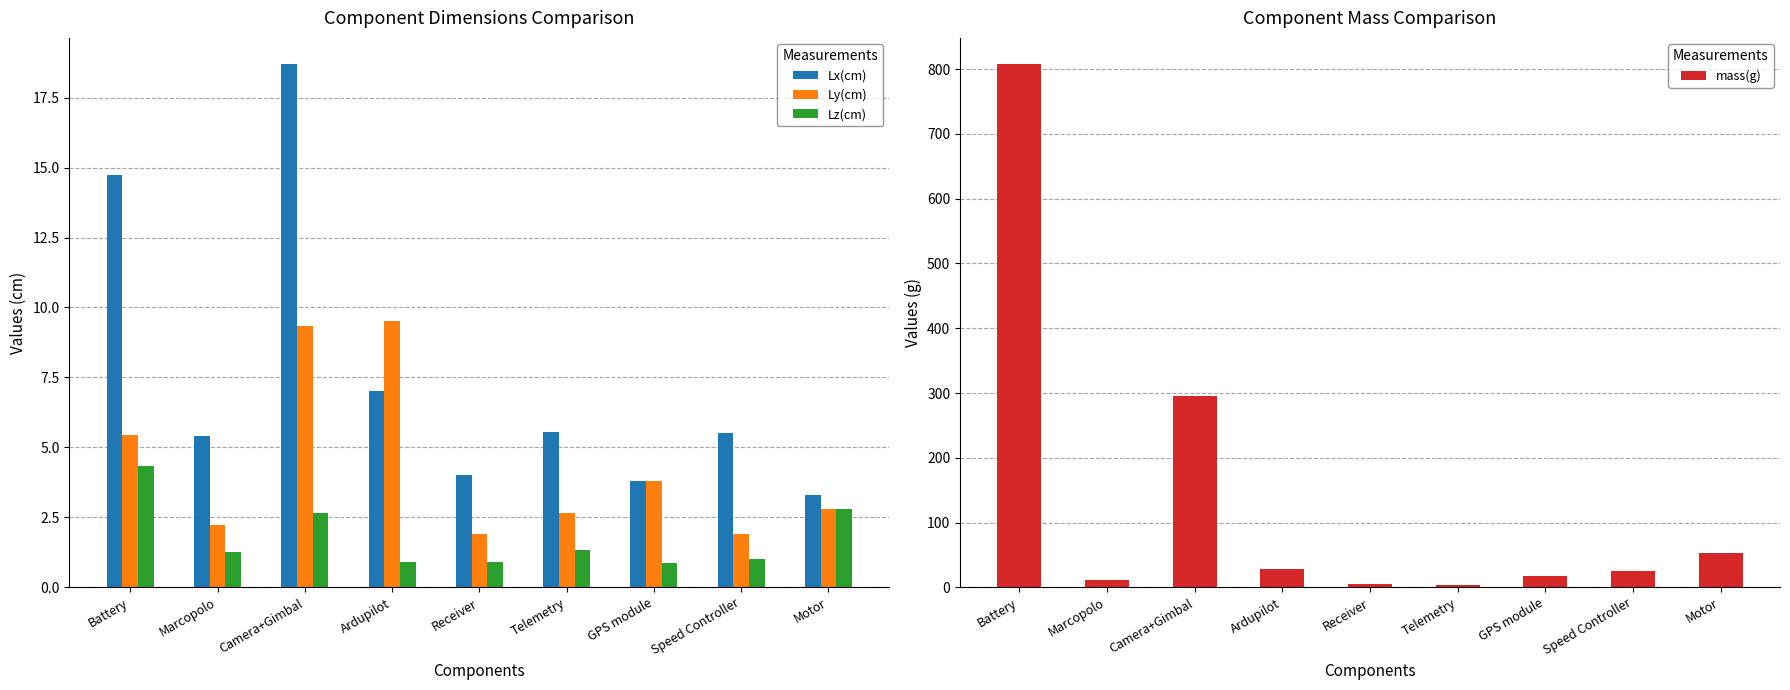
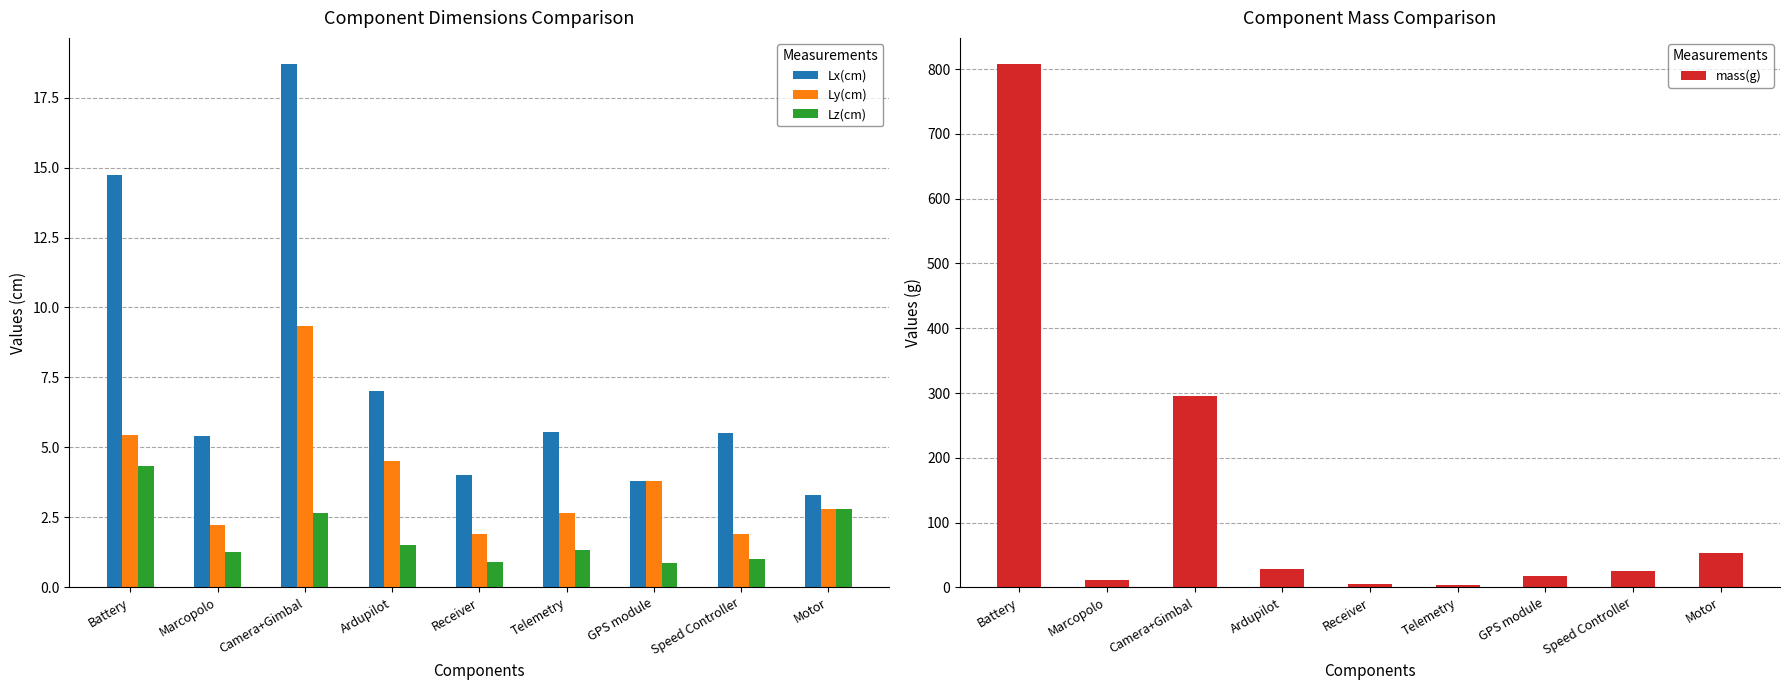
Component Dimensions Comparison, Ly(cm), Ardupilot: 9.5 -> 4.5
Component Dimensions Comparison, Lz(cm), Ardupilot: 0.9 -> 1.5
